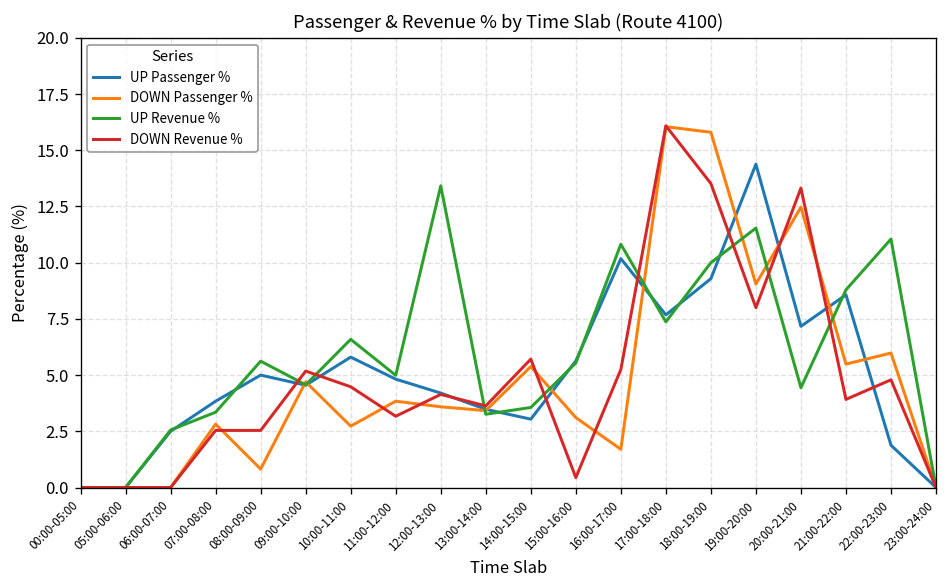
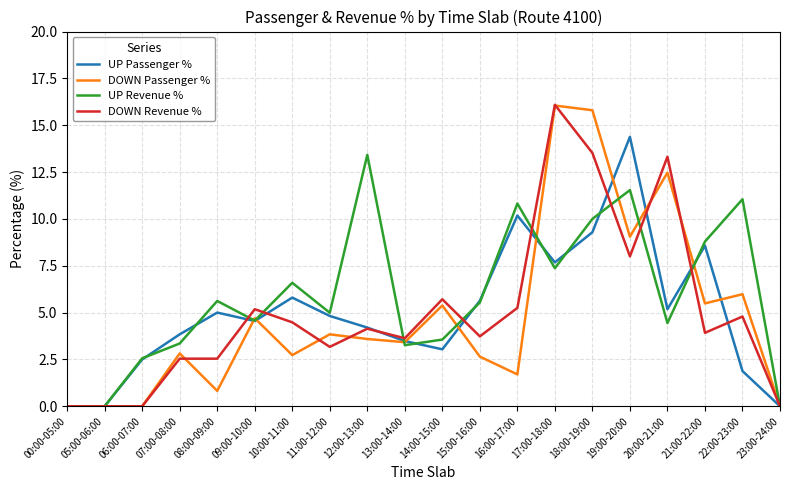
DOWN Passenger %, 15:00-16:00: 3.1 -> 2.7
DOWN Revenue %, 15:00-16:00: 0.4 -> 3.7
UP Passenger %, 20:00-21:00: 7.2 -> 5.2
